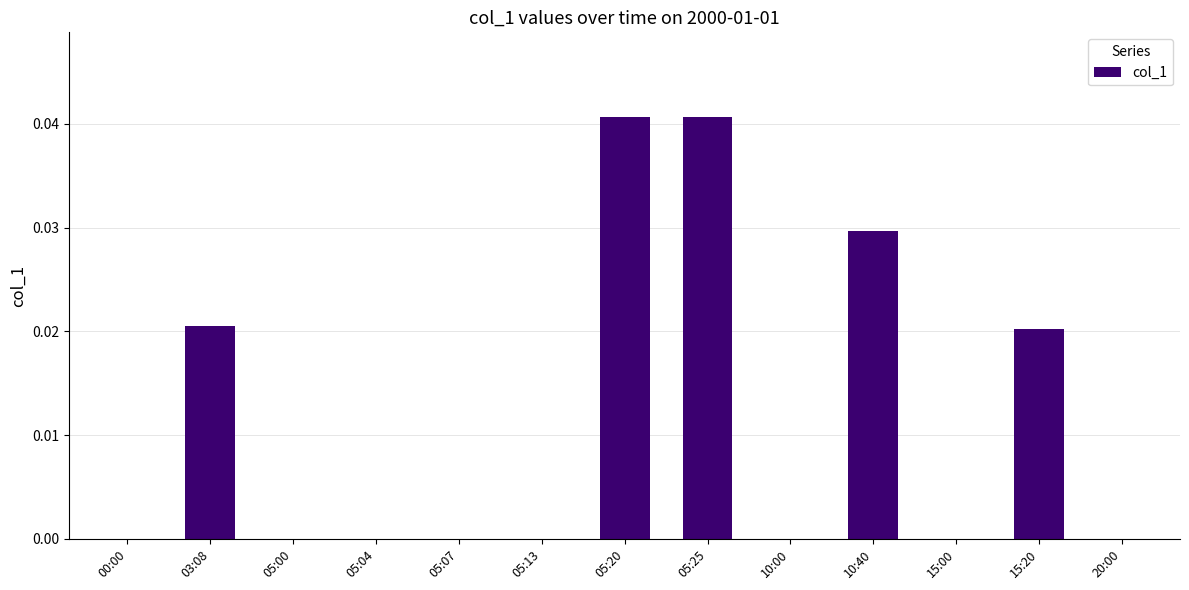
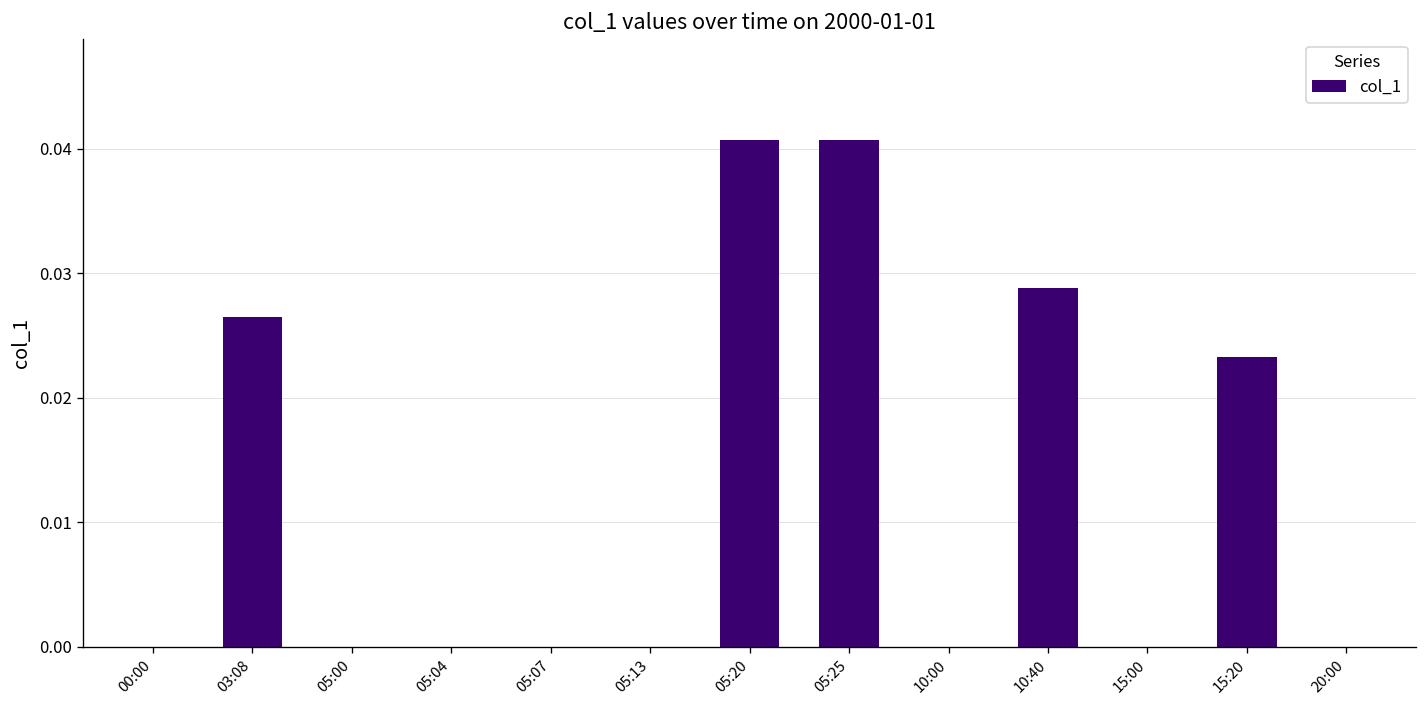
03:08: 0.0205 -> 0.0265
10:40: 0.0296 -> 0.0288
15:20: 0.0203 -> 0.0232
